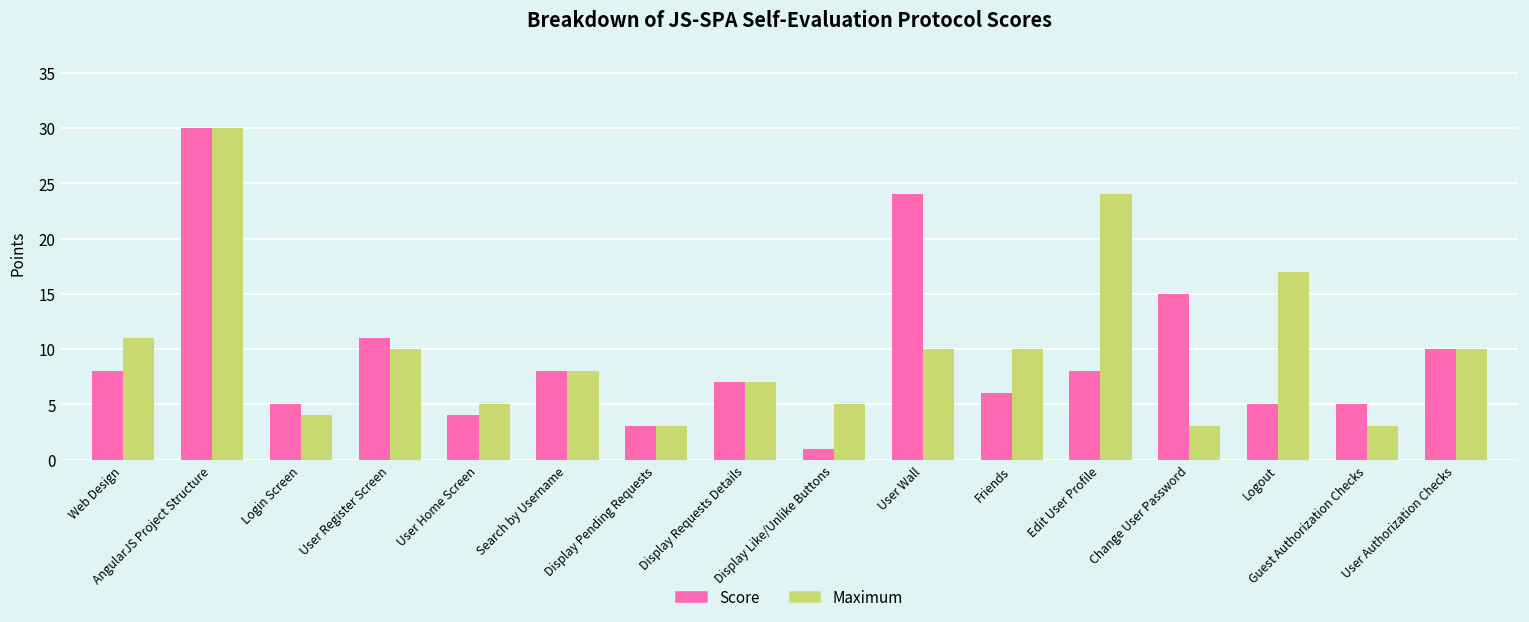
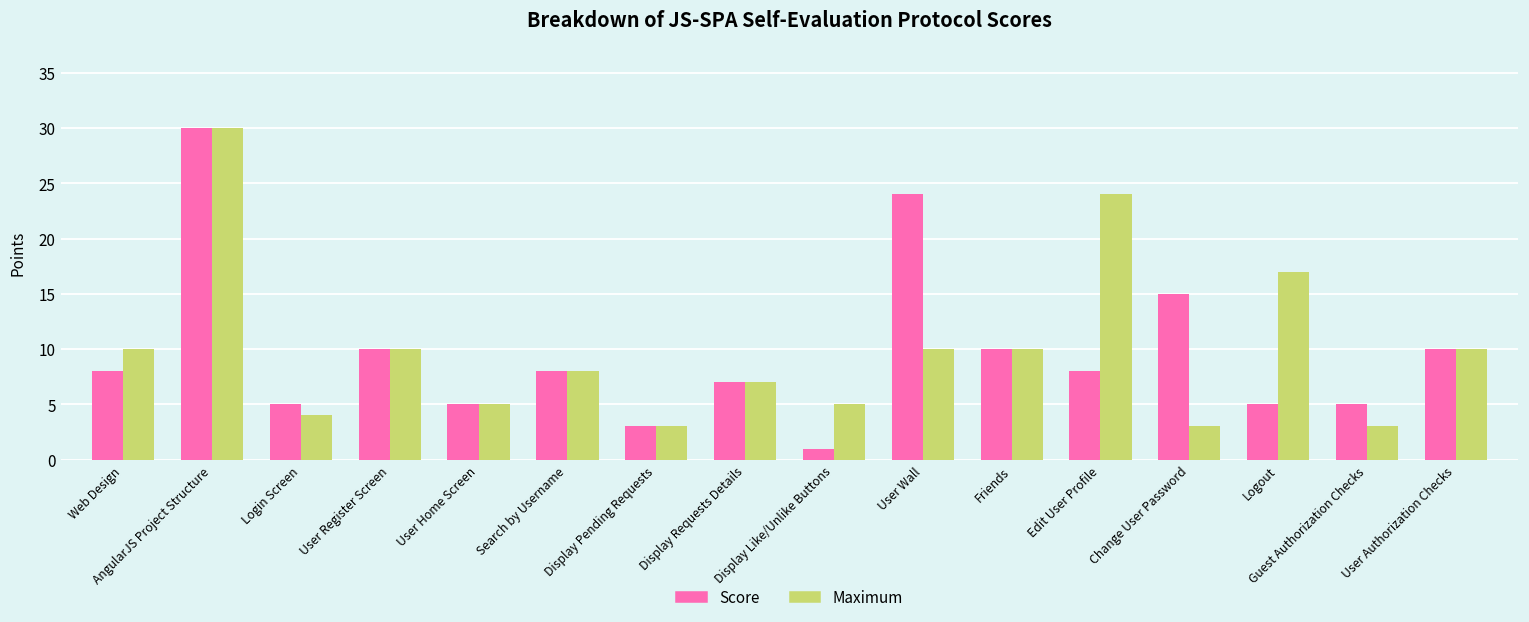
Maximum, Web Design: 11 -> 10
Score, User Register Screen: 11 -> 10
Score, User Home Screen: 4 -> 5
Score, Friends: 6 -> 10
